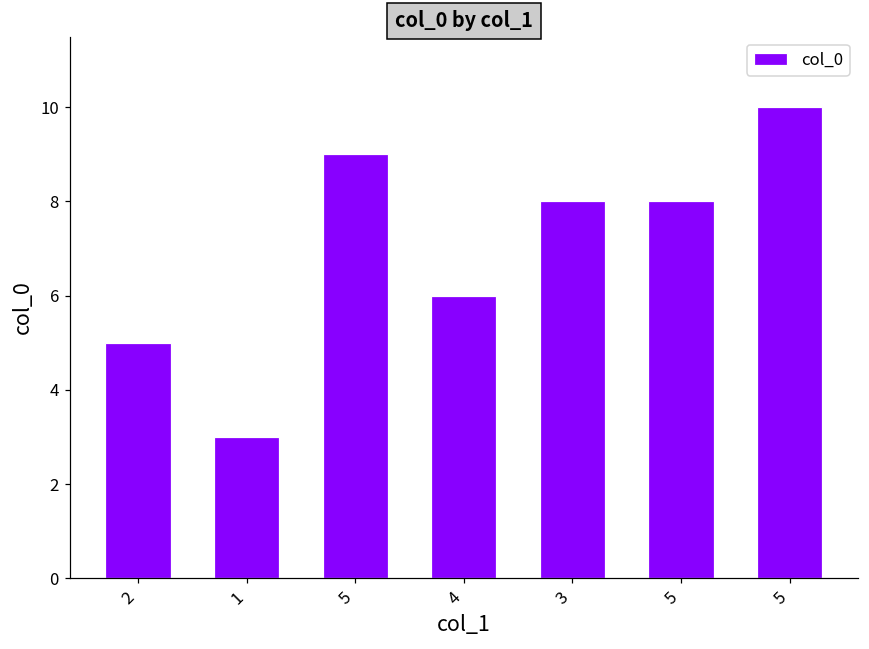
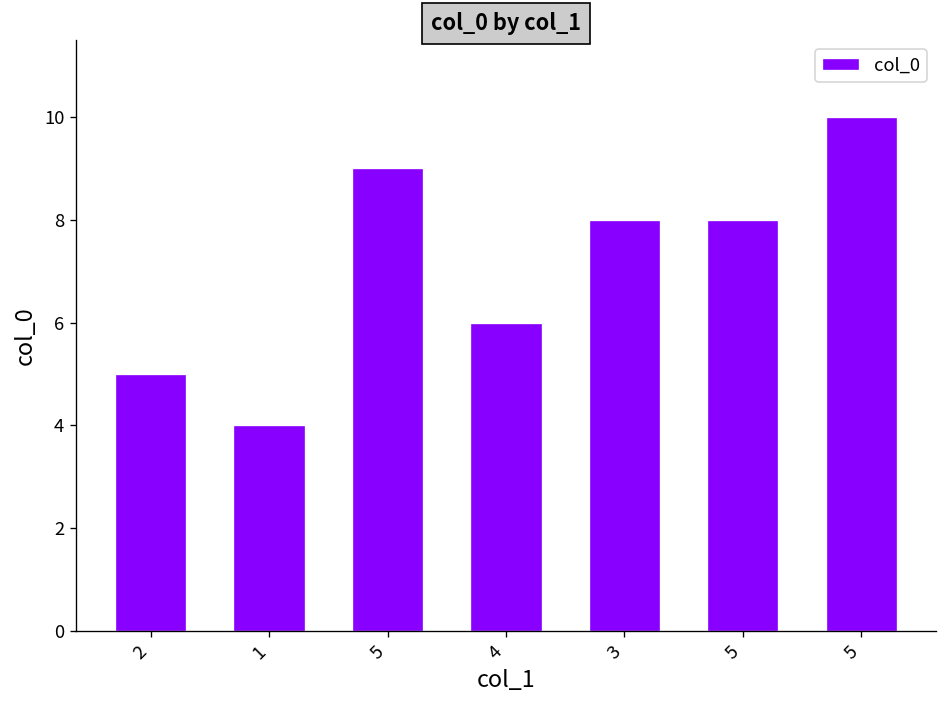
1: 3 -> 4
